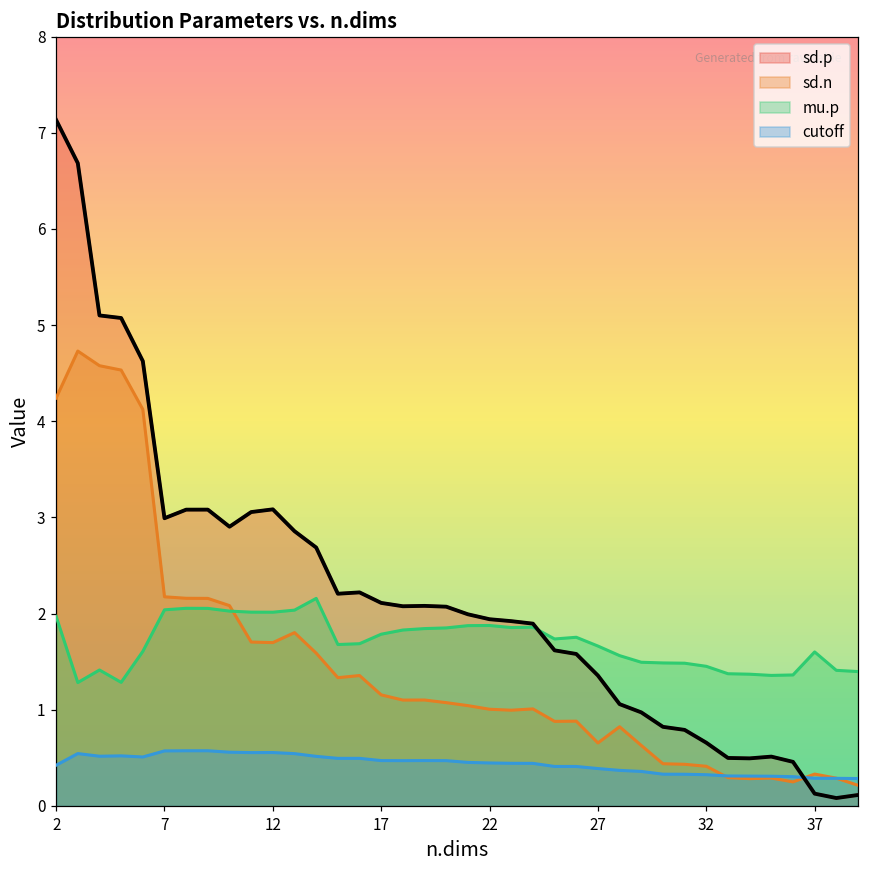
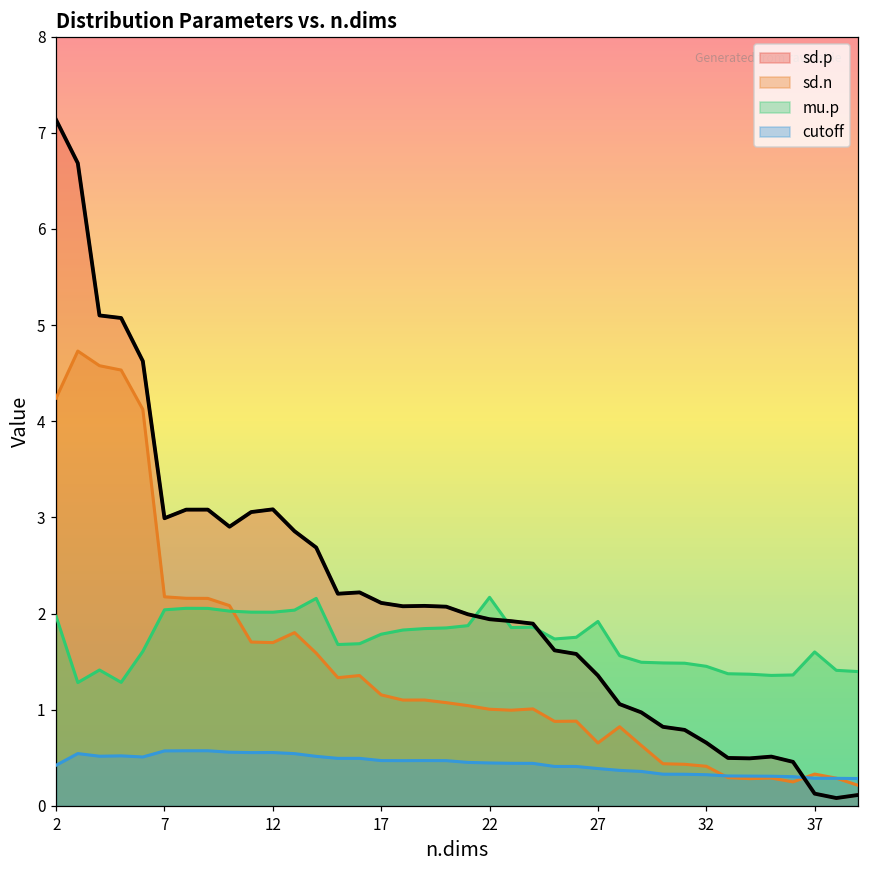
mu.p, 22: 1.9 -> 2.2
mu.p, 27: 1.7 -> 1.9
